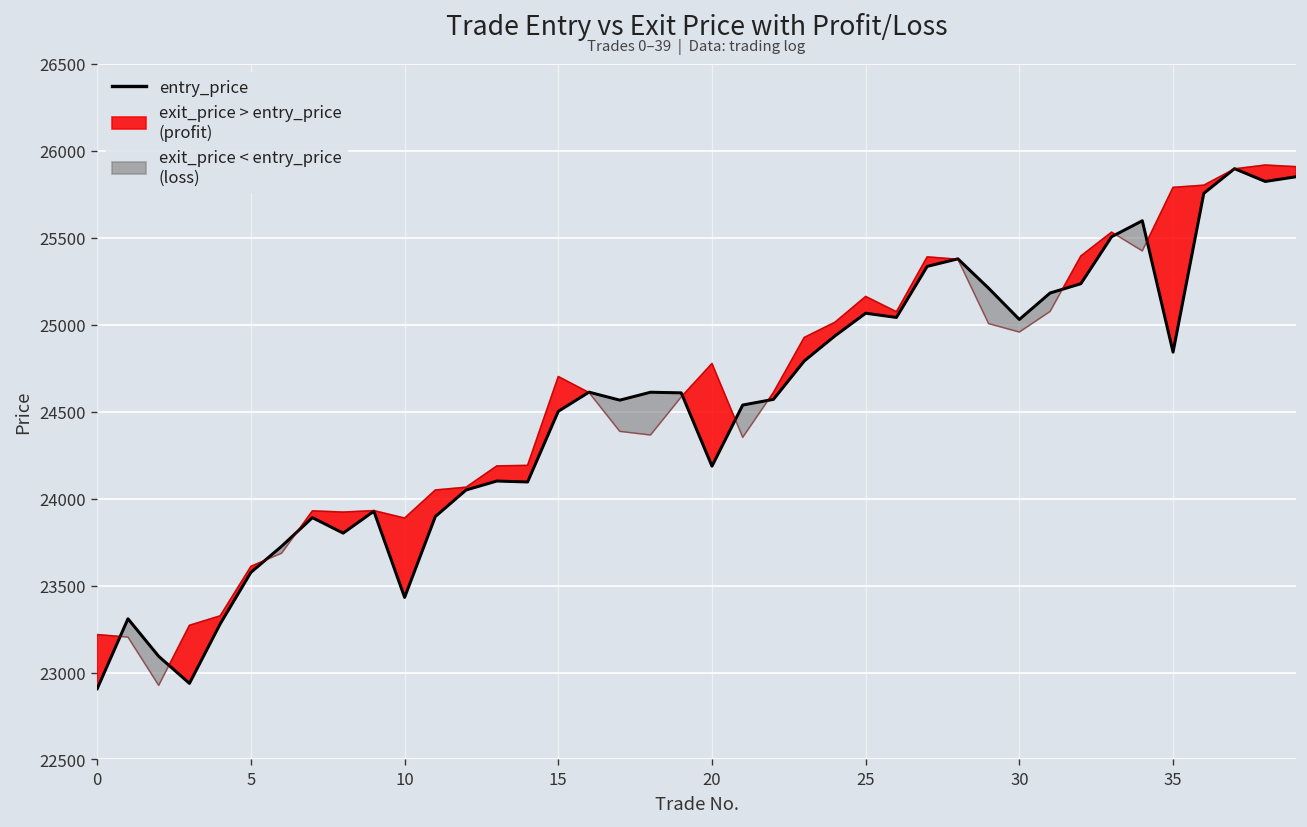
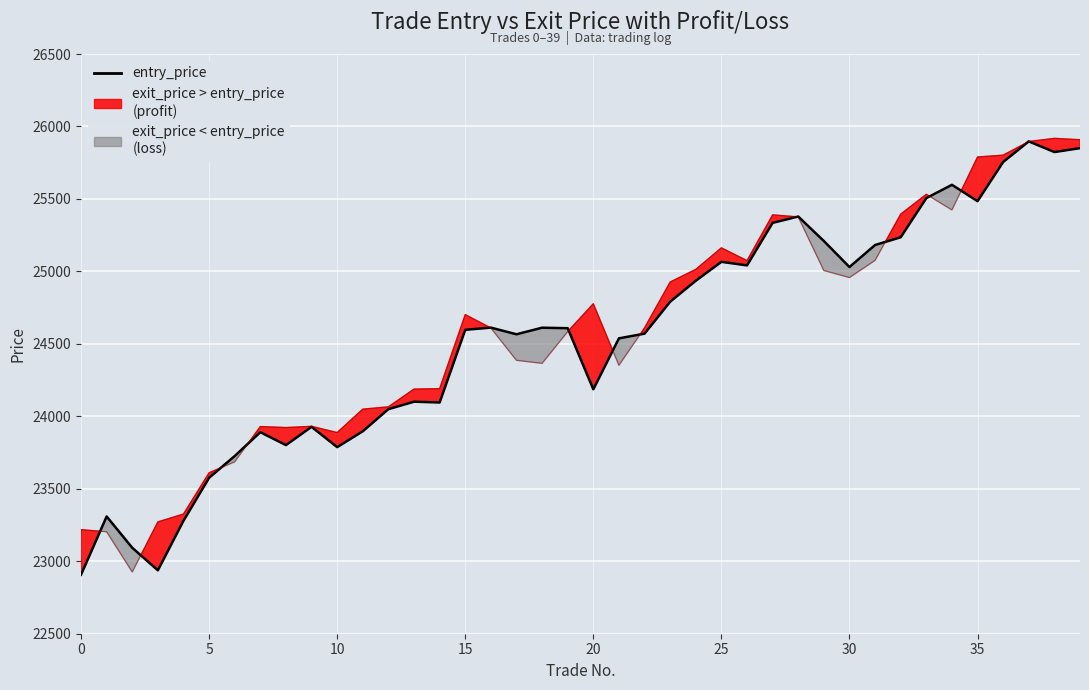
entry_price, 10: 23430 -> 23790
entry_price, 15: 24500 -> 24600
entry_price, 35: 24840 -> 25480
